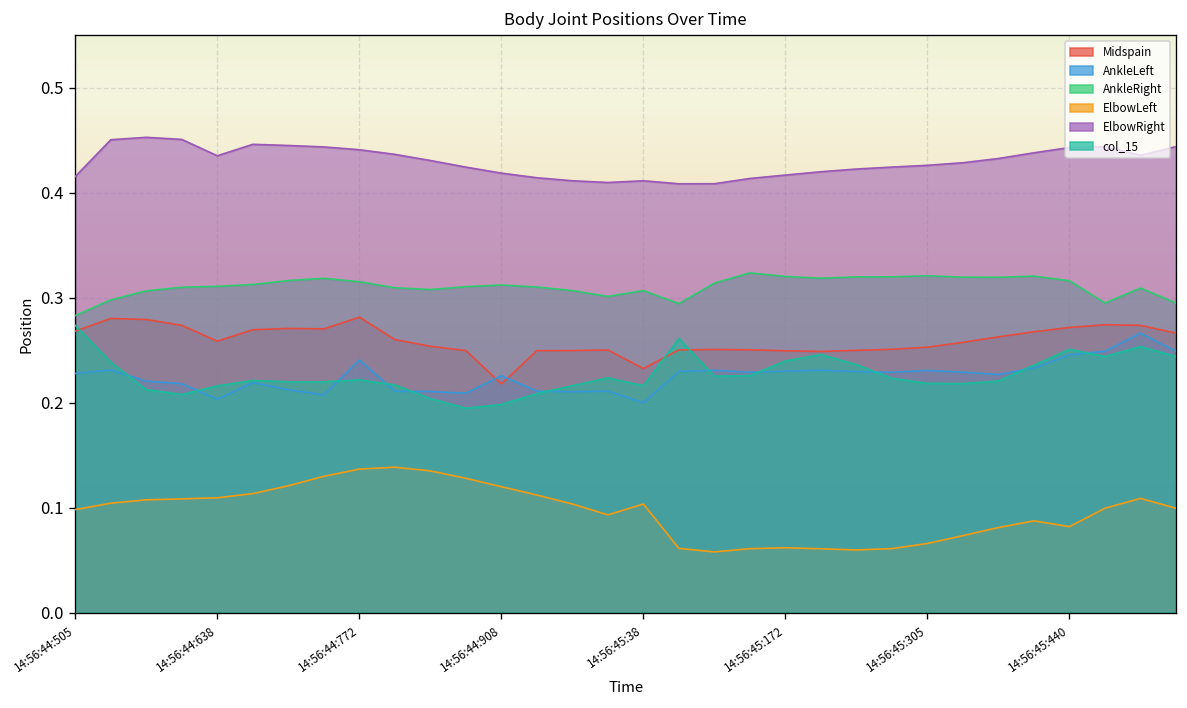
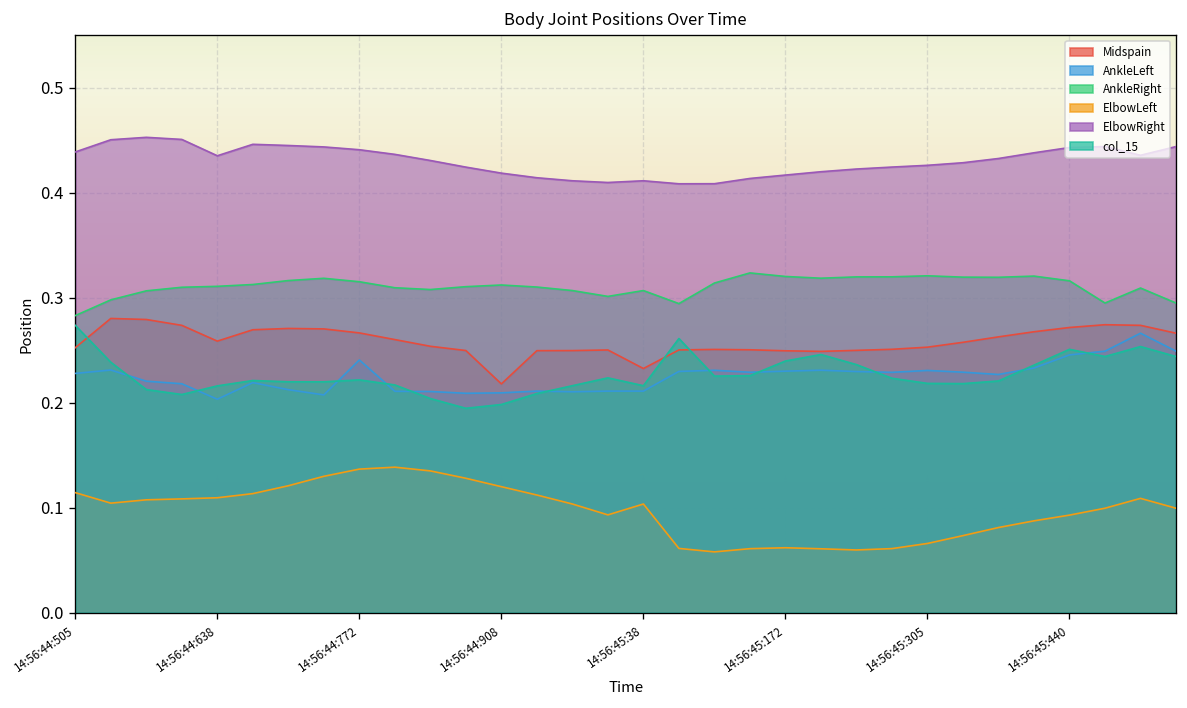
Midspain, 14:56:44:505: 0.27 -> 0.25
ElbowLeft, 14:56:44:505: 0.10 -> 0.11
ElbowRight, 14:56:44:505: 0.42 -> 0.44
Midspain, 14:56:44:772: 0.28 -> 0.27
AnkleLeft, 14:56:44:908: 0.23 -> 0.21
AnkleLeft, 14:56:45:38: 0.20 -> 0.21
ElbowLeft, 14:56:45:440: 0.08 -> 0.09
